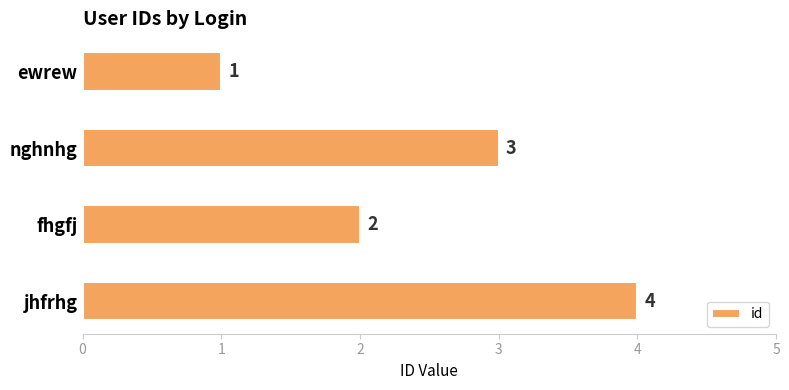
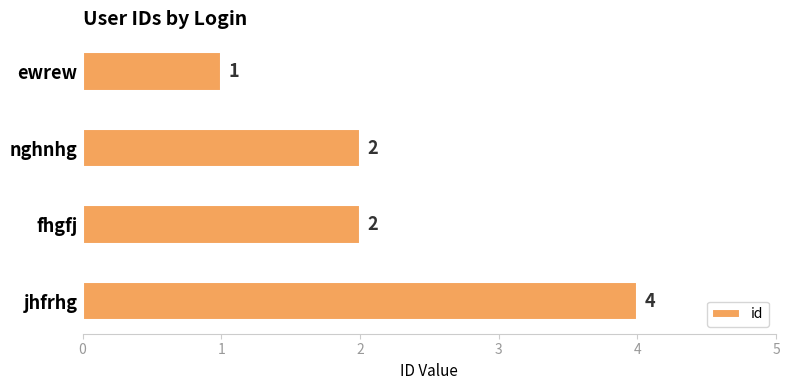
nghnhg: 3 -> 2
